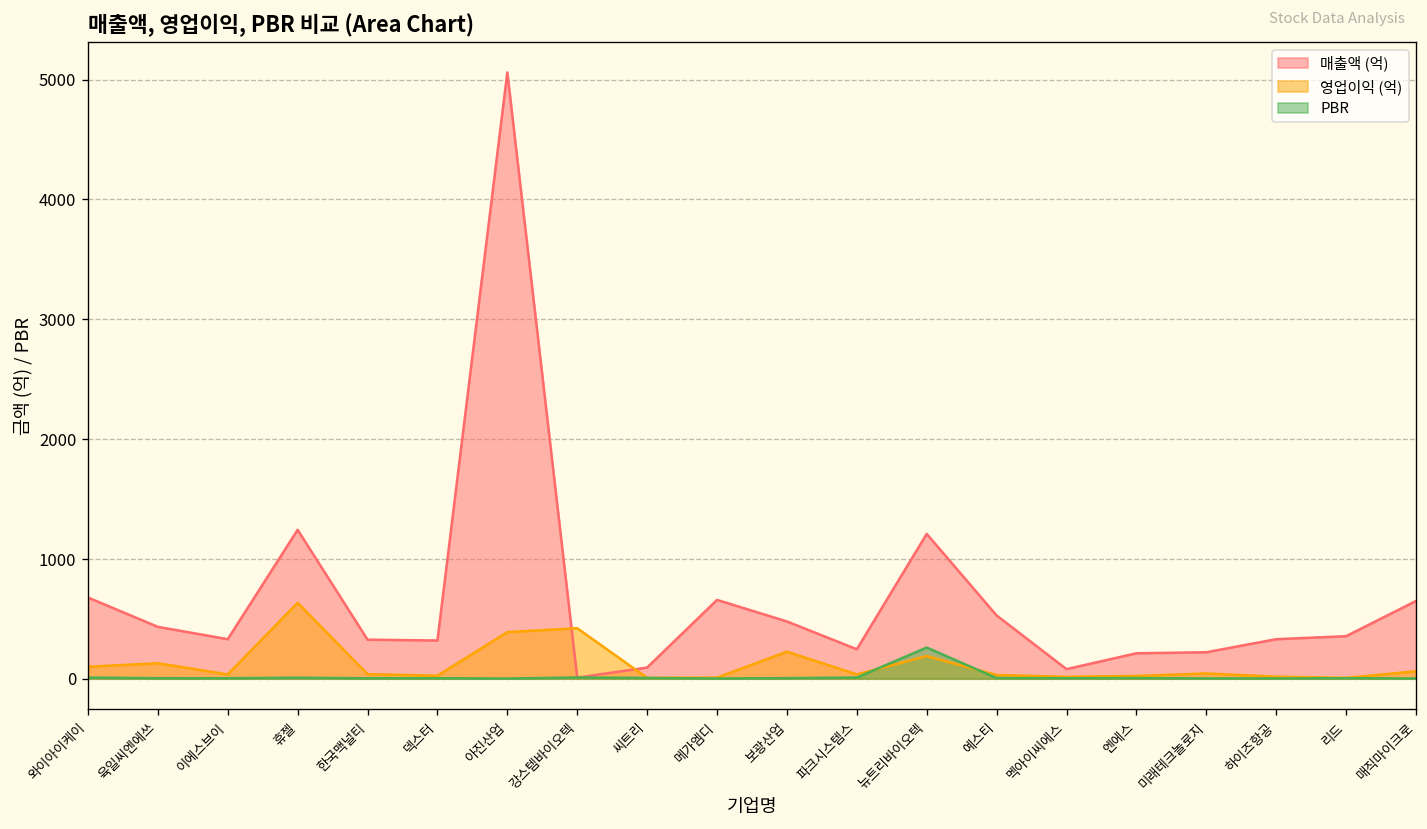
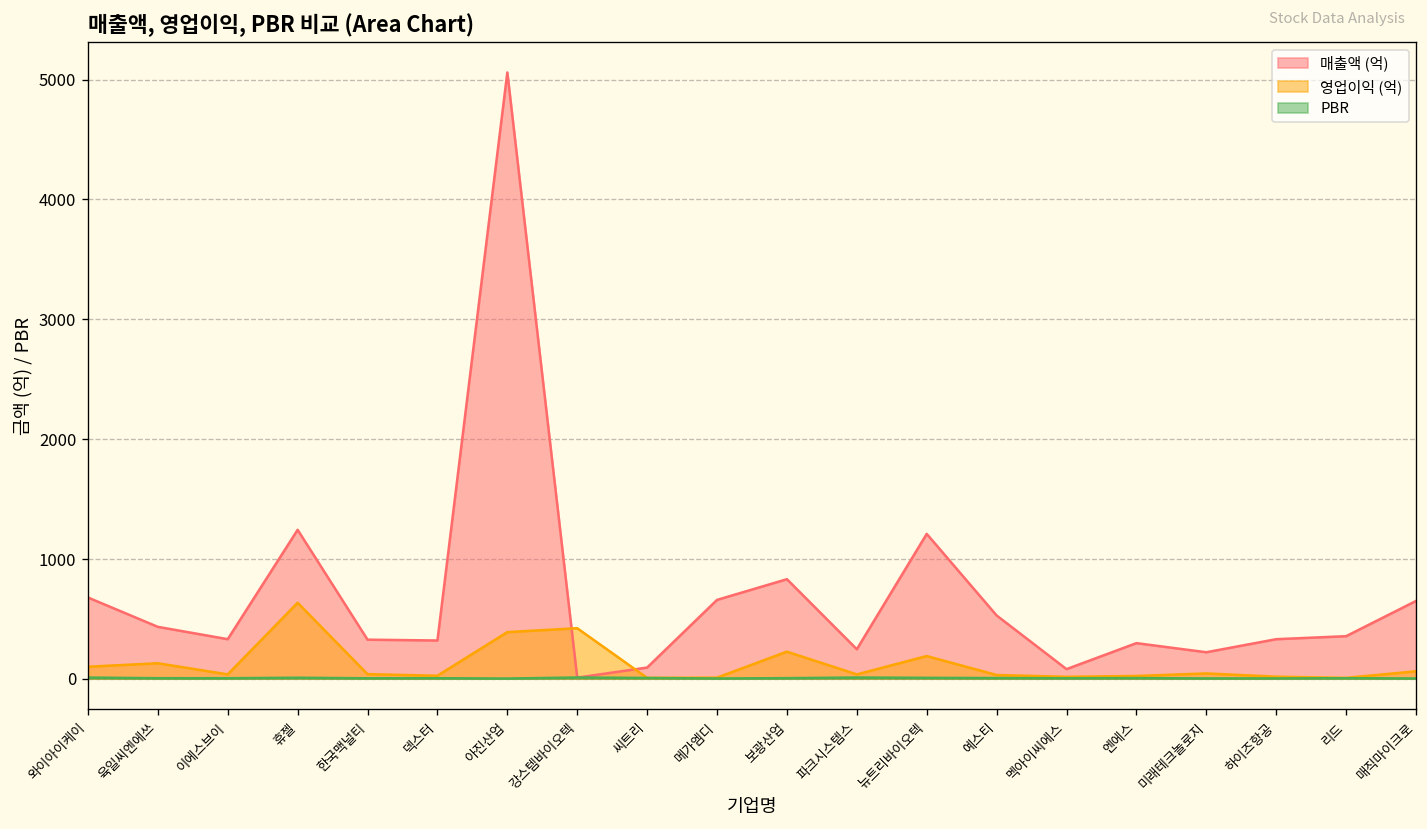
매출액 (억), 보광산업: 500 -> 800
PBR, 뉴트리바이오텍: 300 -> 0
매출액 (억), 엔에스: 200 -> 300
